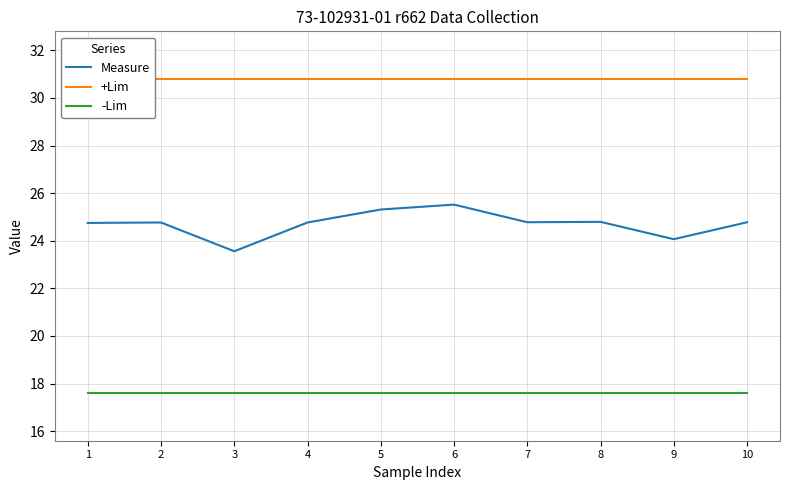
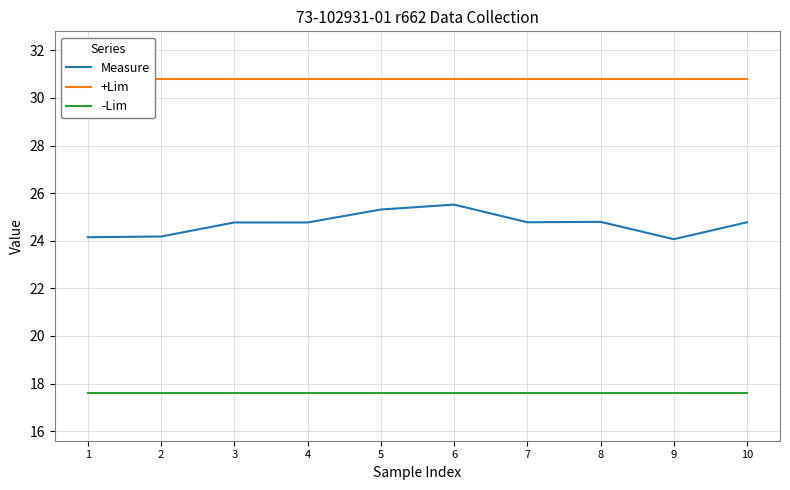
Measure, 1: 24.8 -> 24.2
Measure, 2: 24.8 -> 24.2
Measure, 3: 23.6 -> 24.8
